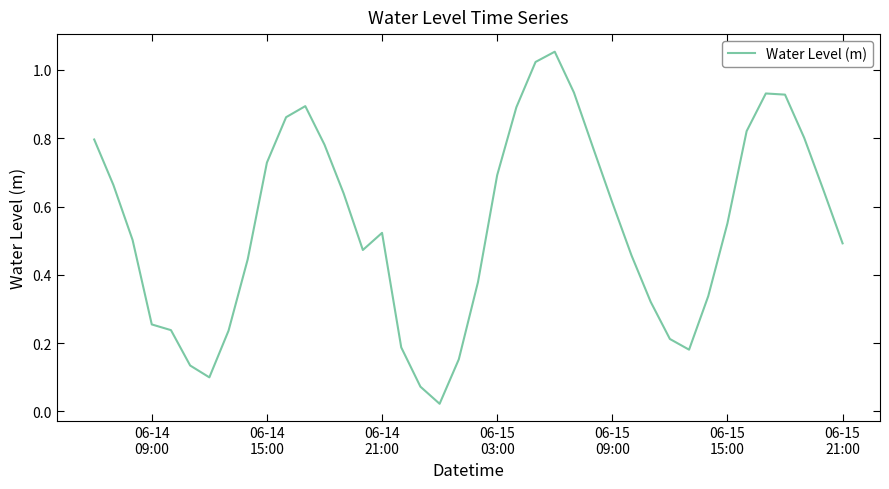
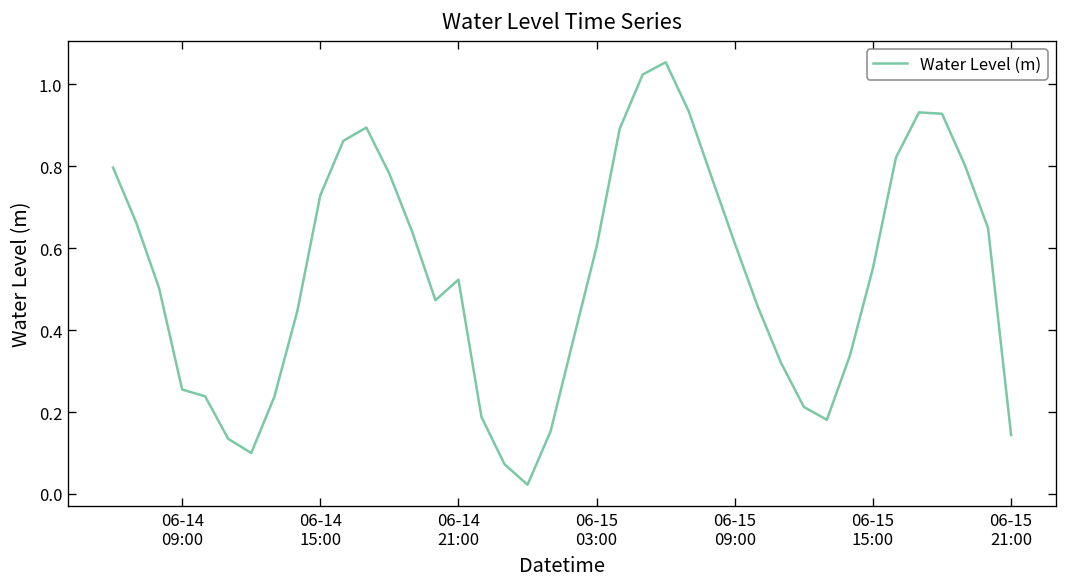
06-15 03:00: 0.69 -> 0.60
06-15 21:00: 0.49 -> 0.14
